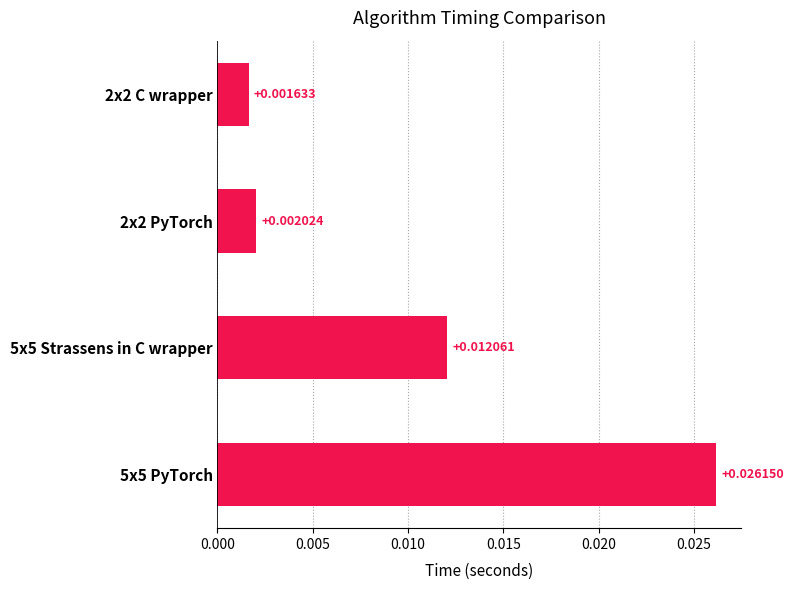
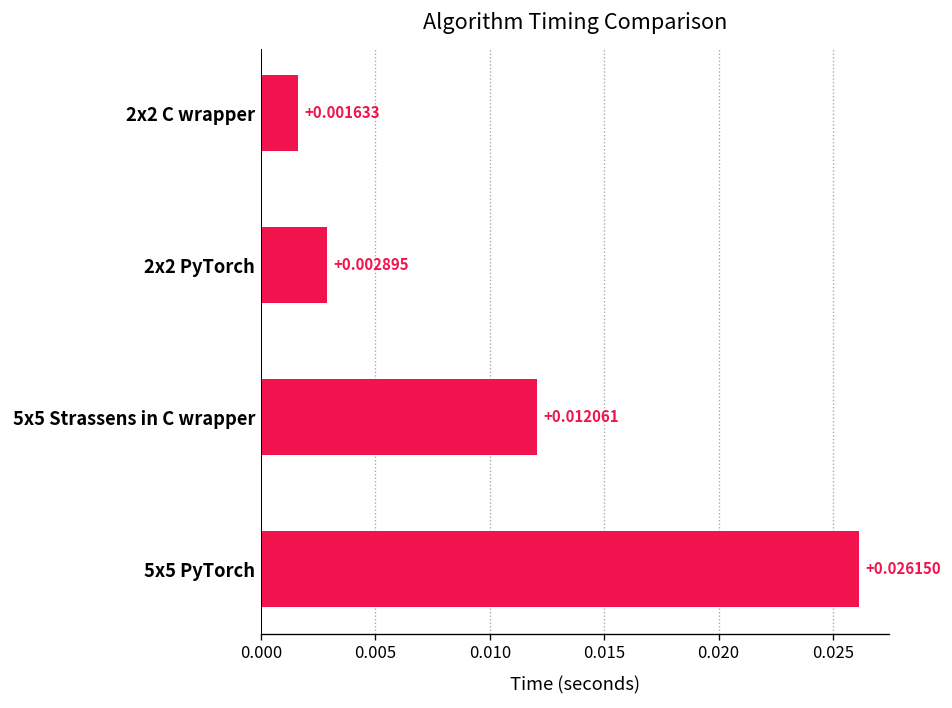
2x2 PyTorch: +0.002024 -> +0.002895
